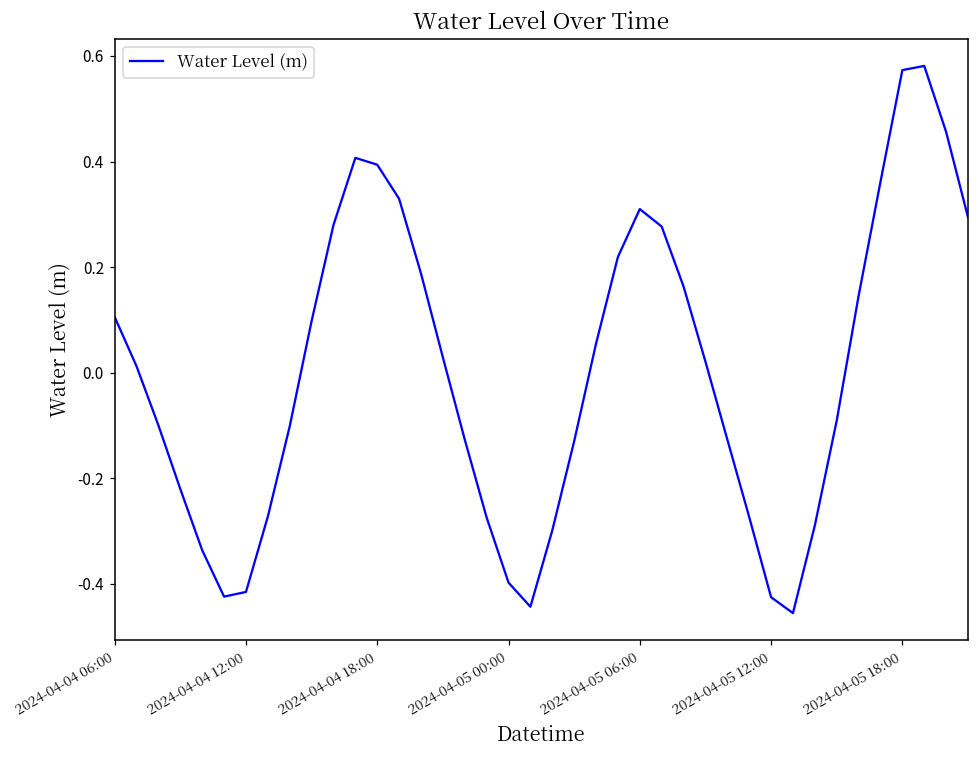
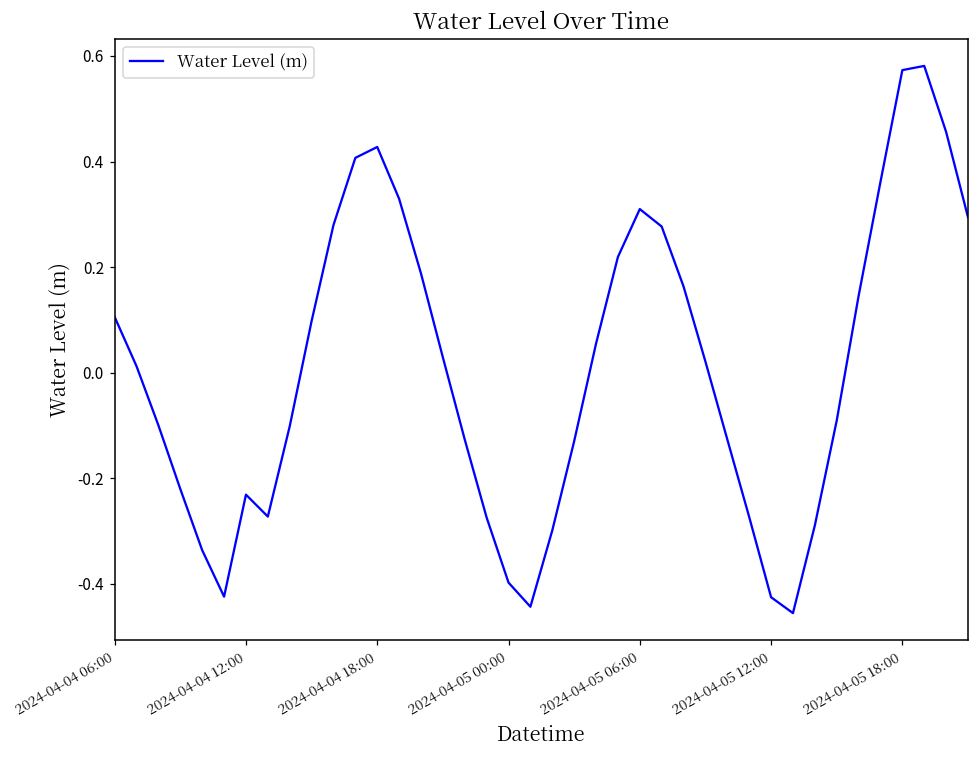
2024-04-04 12:00: -0.42 -> -0.23
2024-04-04 18:00: 0.39 -> 0.43
